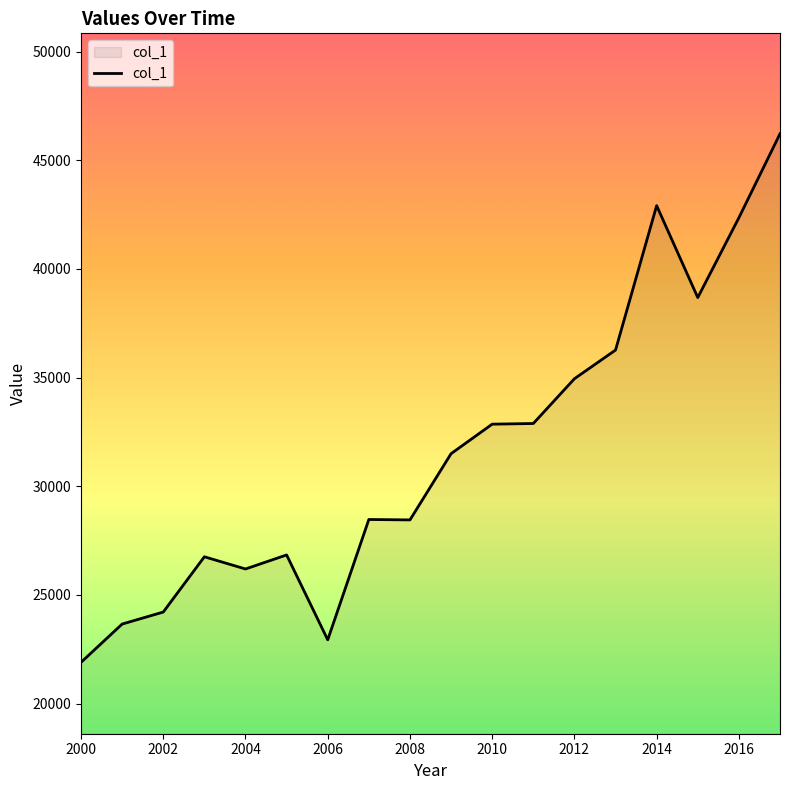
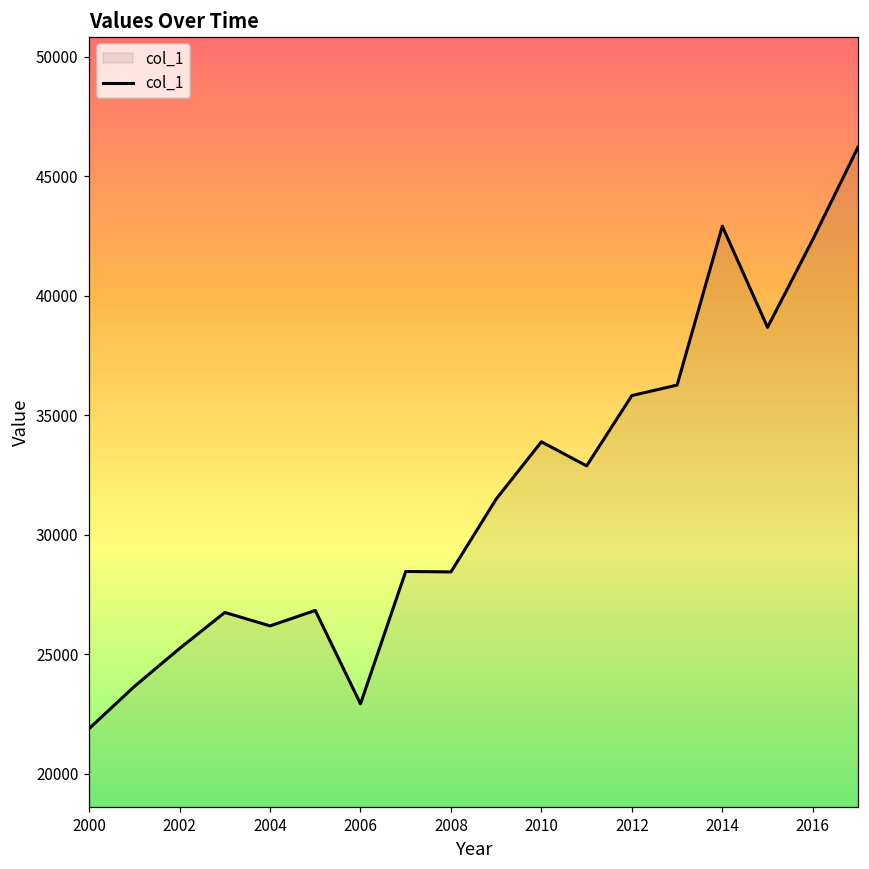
2002: 24200 -> 25200
2010: 32900 -> 33900
2012: 34900 -> 35800
